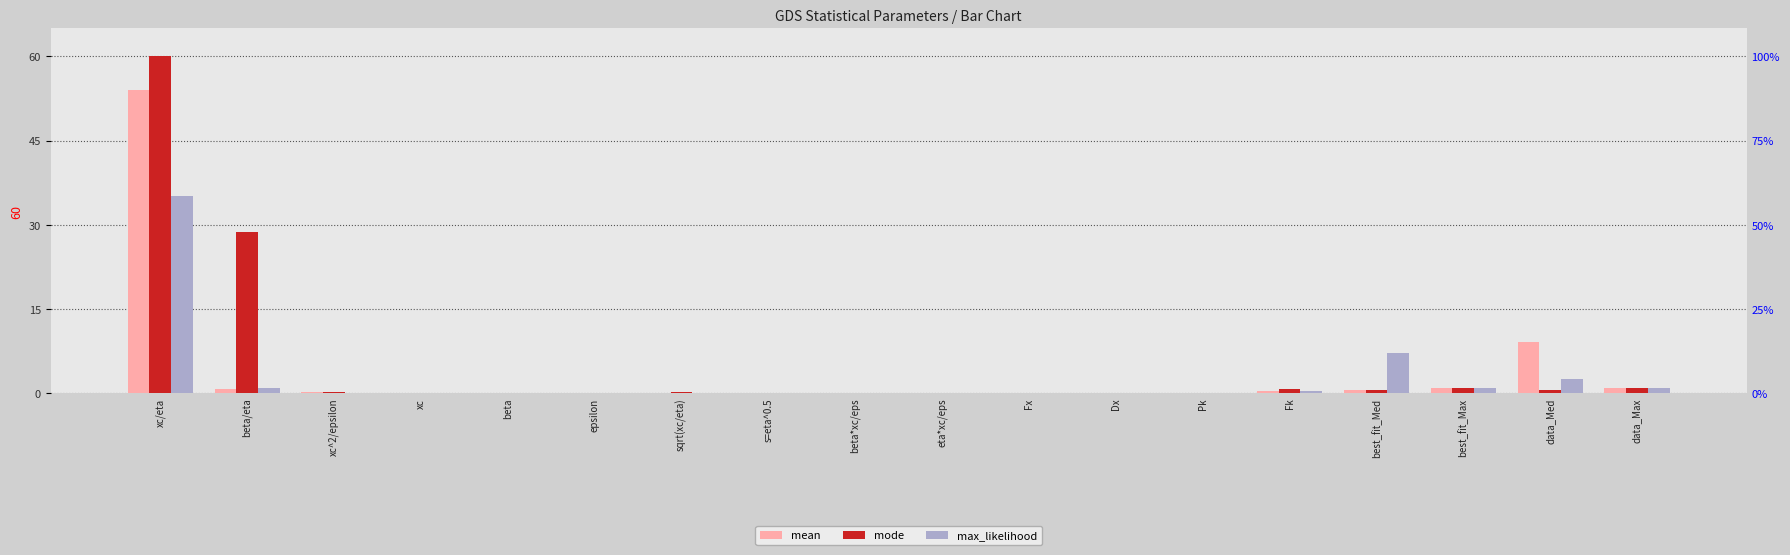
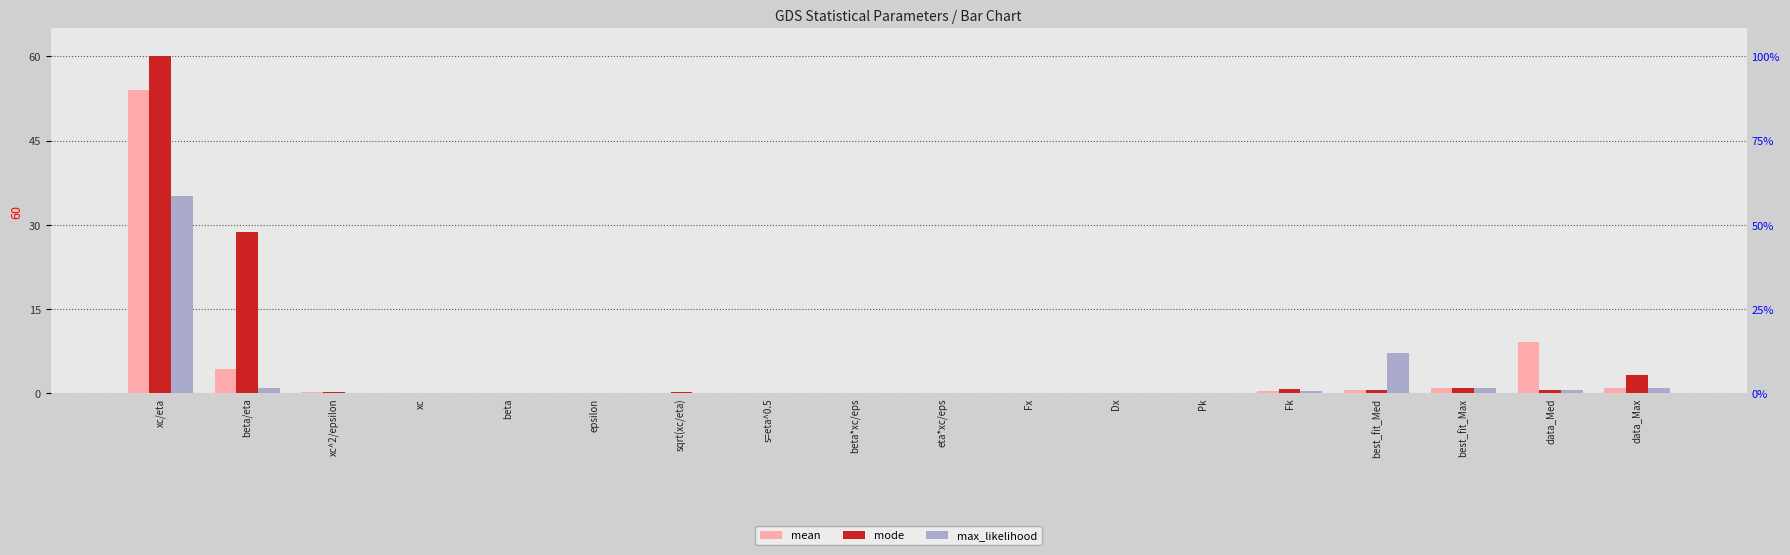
mean, beta/eta: 1 -> 4
max_likelihood, data_Med: 2 -> 1
mode, data_Max: 1 -> 3
